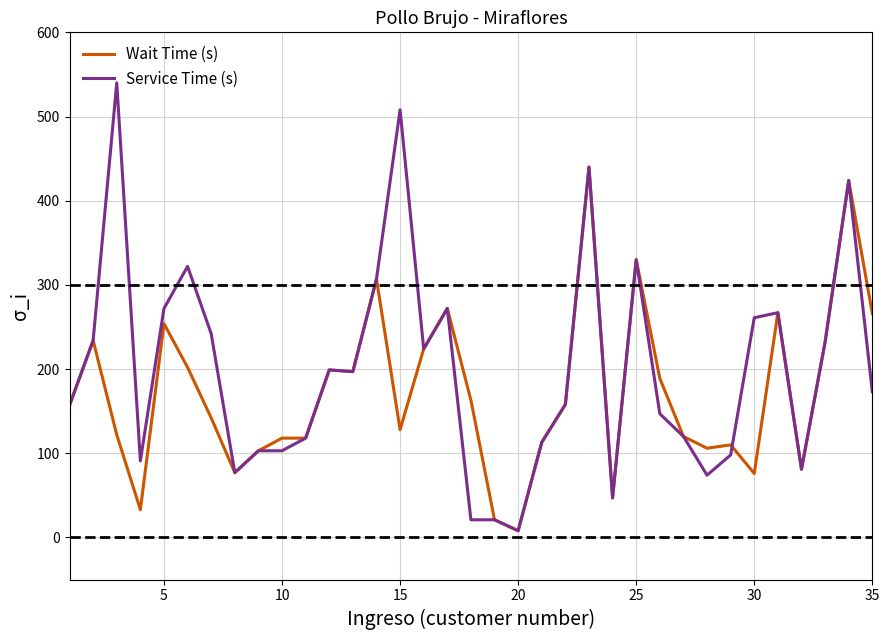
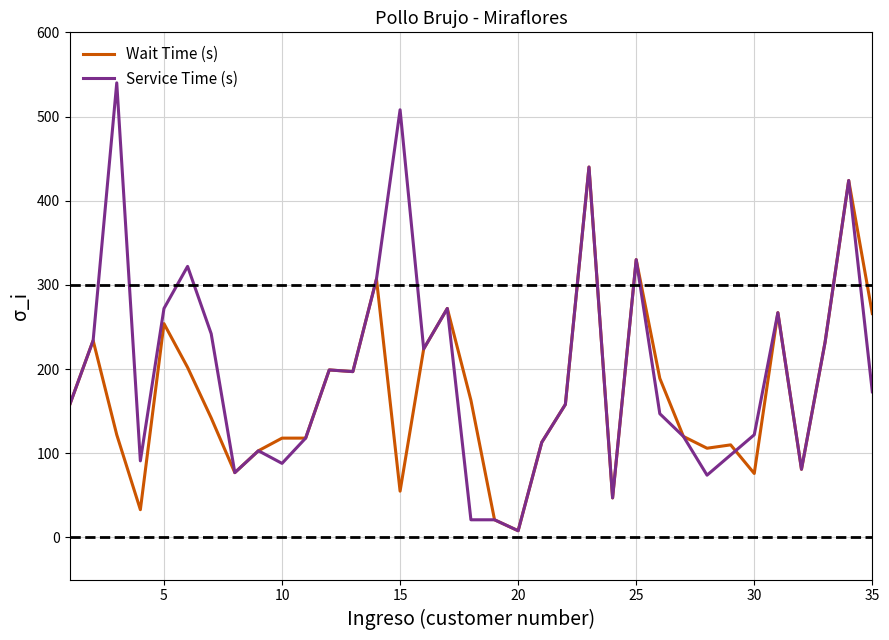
Service Time (s), 10: 100 -> 90
Wait Time (s), 15: 130 -> 60
Service Time (s), 30: 260 -> 120
